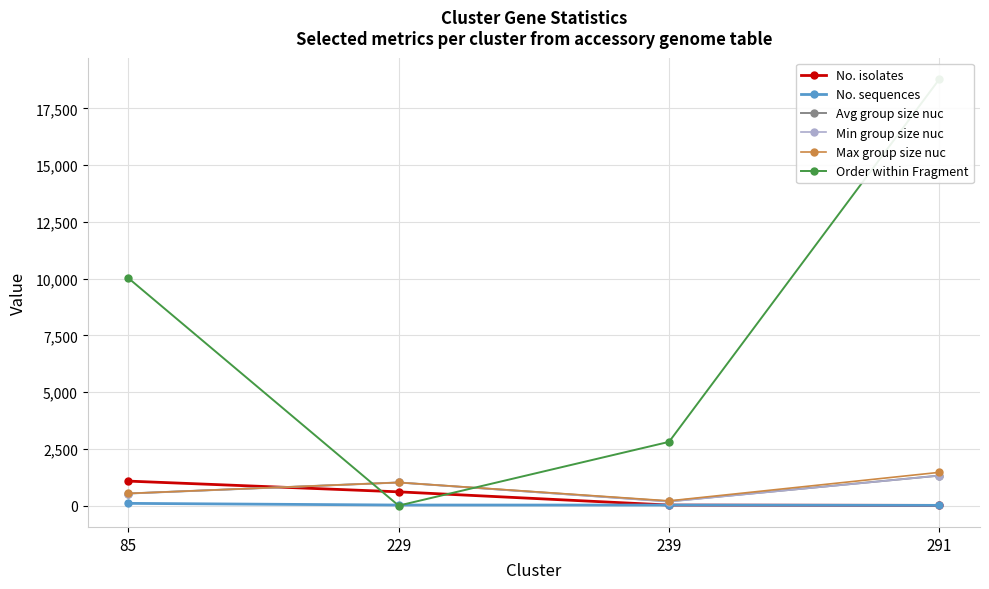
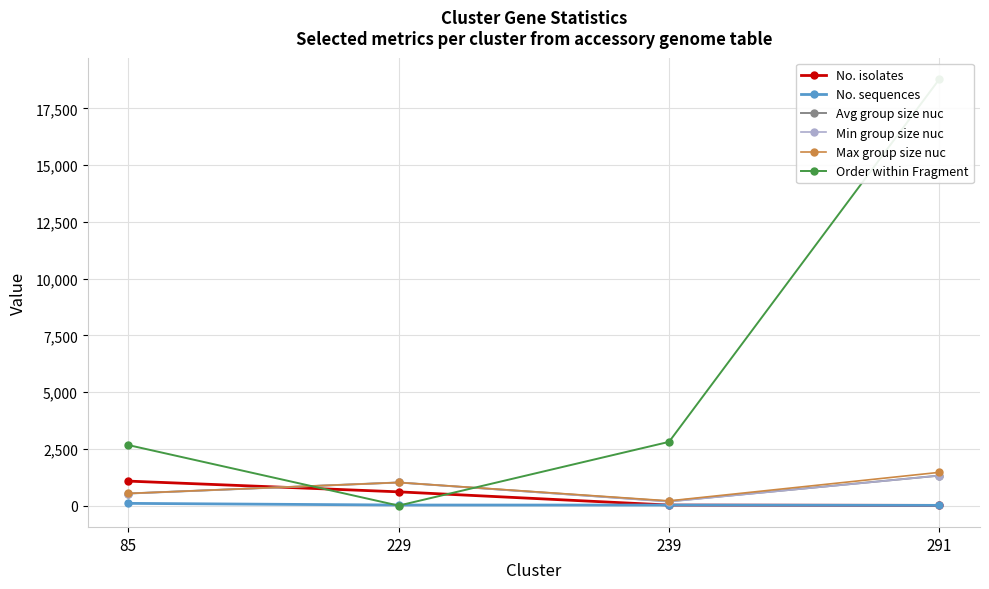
Order within Fragment, 85: 10,000 -> 2,700
